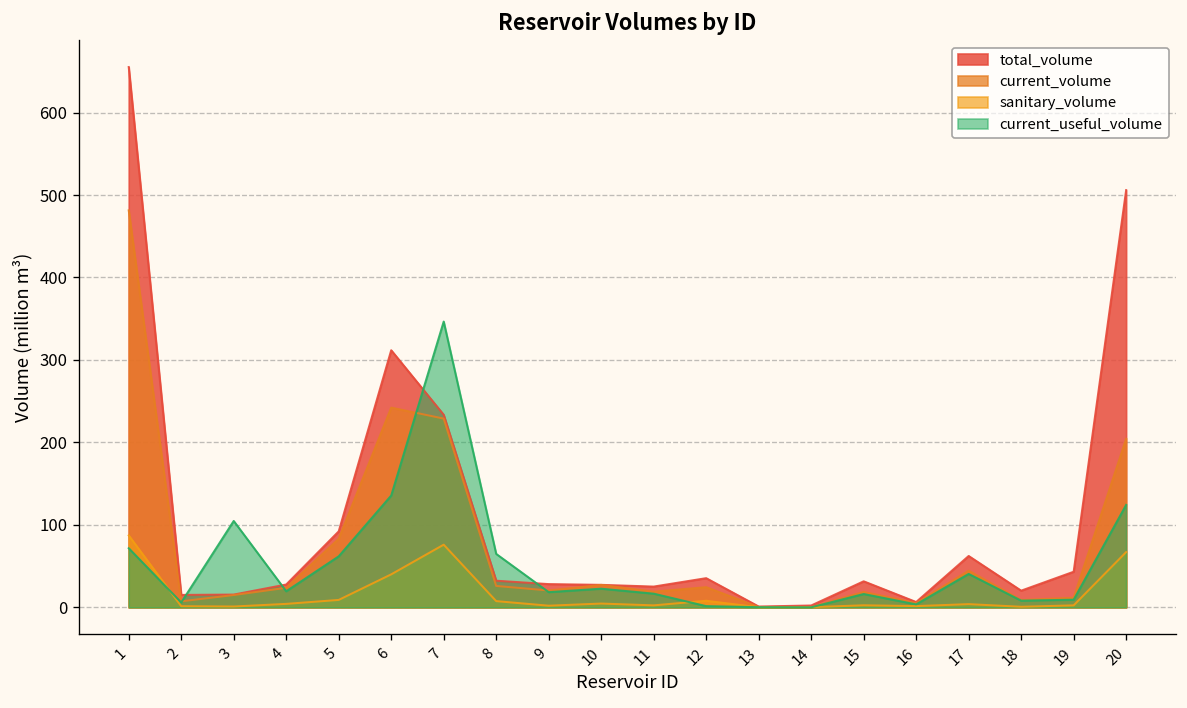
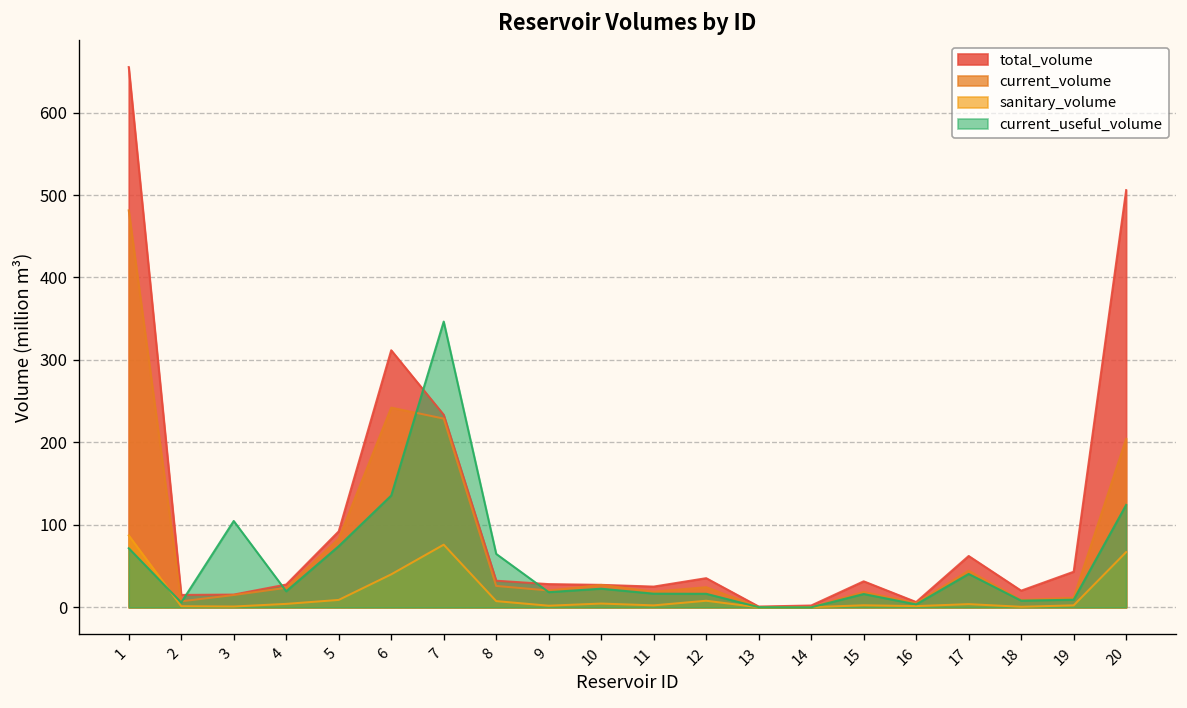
current_useful_volume, 5: 60 -> 70
current_useful_volume, 12: 0 -> 20
